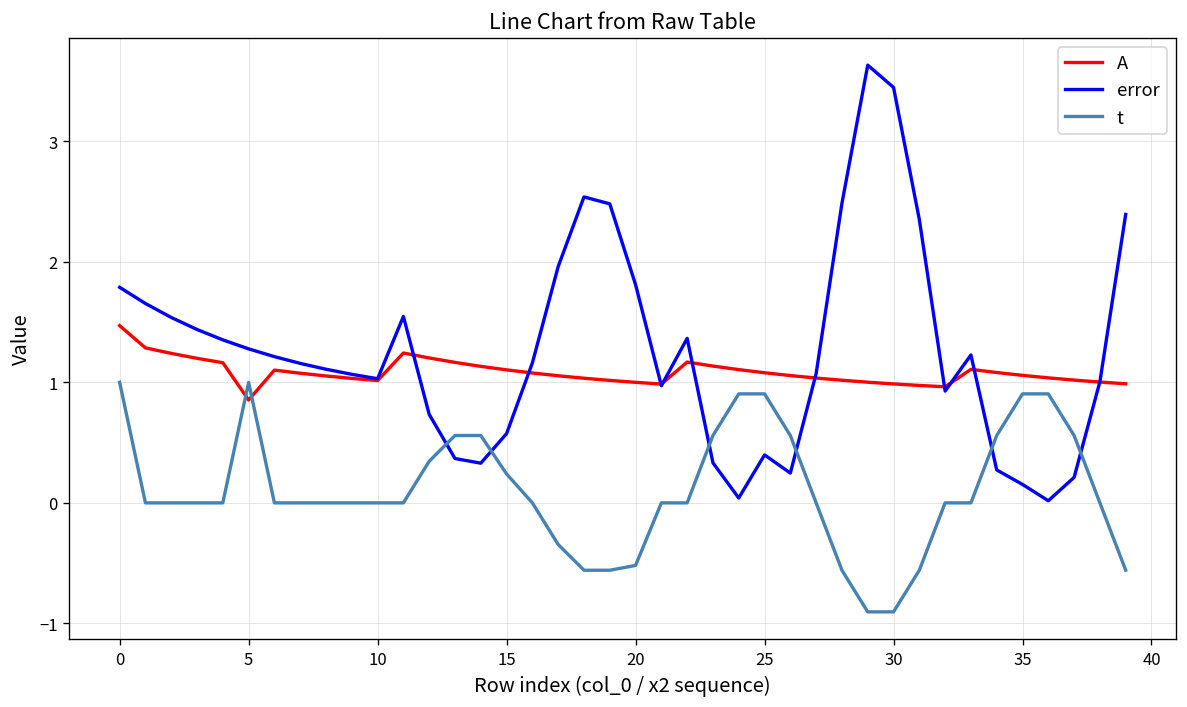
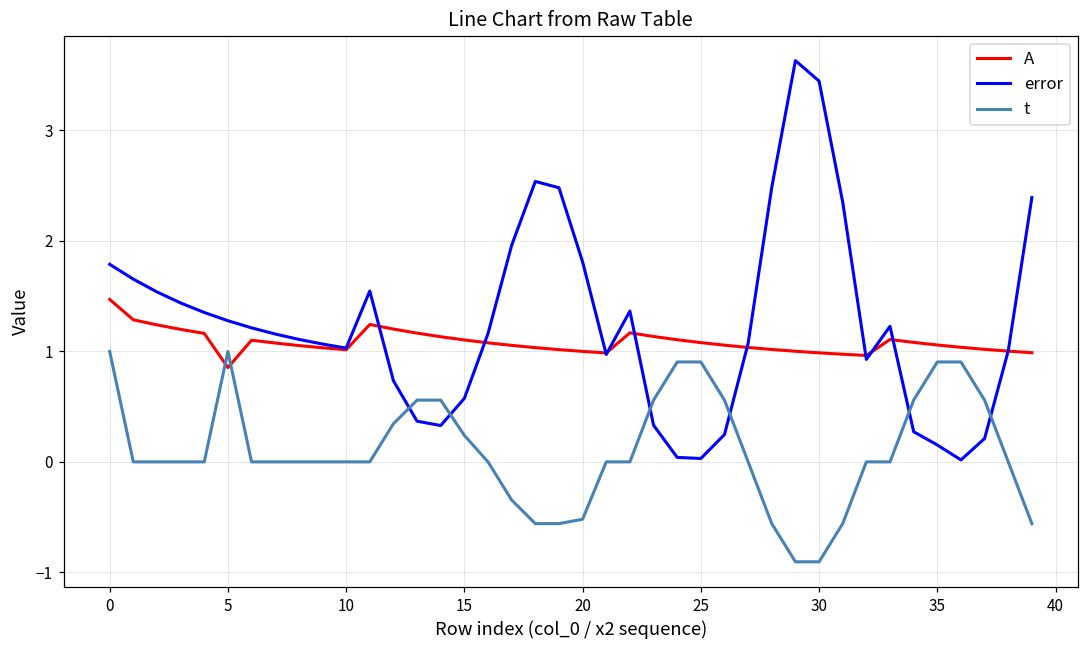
error, 25: 0.40 -> 0.03
